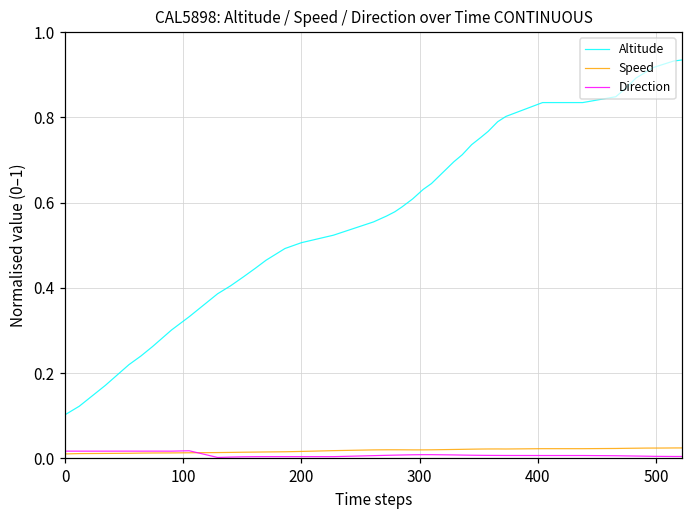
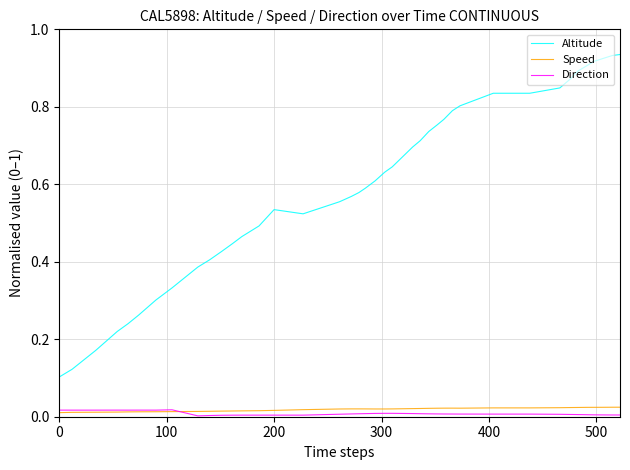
Altitude, 200: 0.51 -> 0.53
